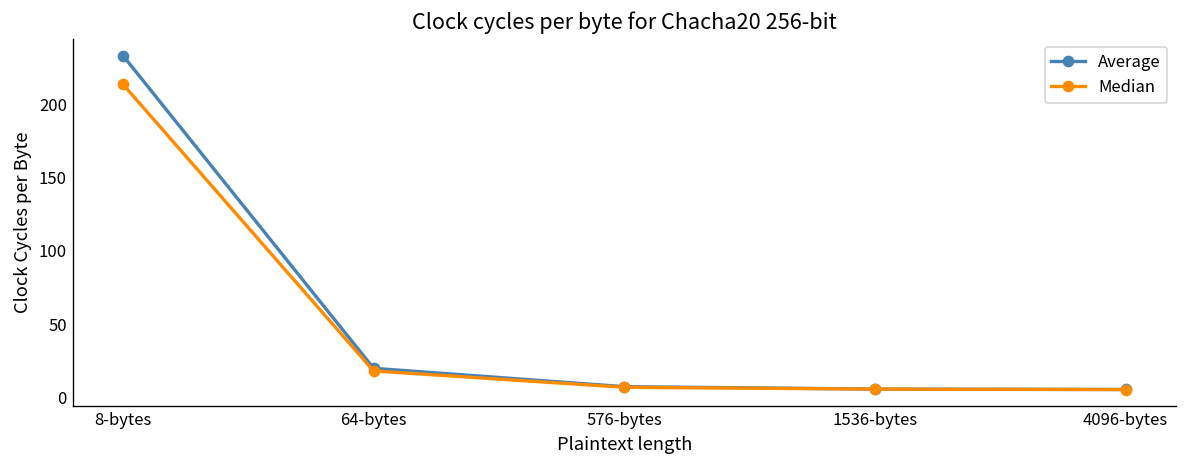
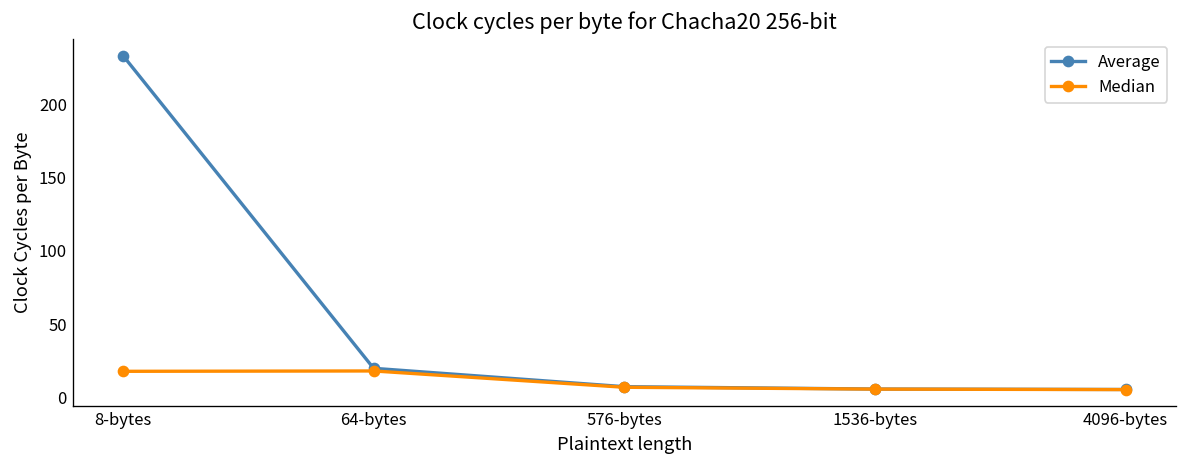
Median, 8-bytes: 214 -> 18
